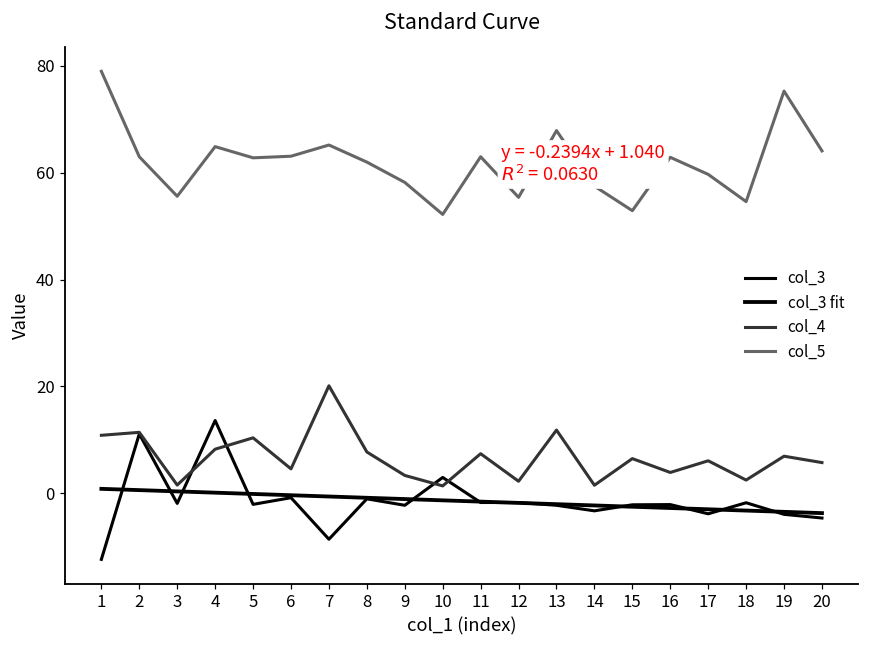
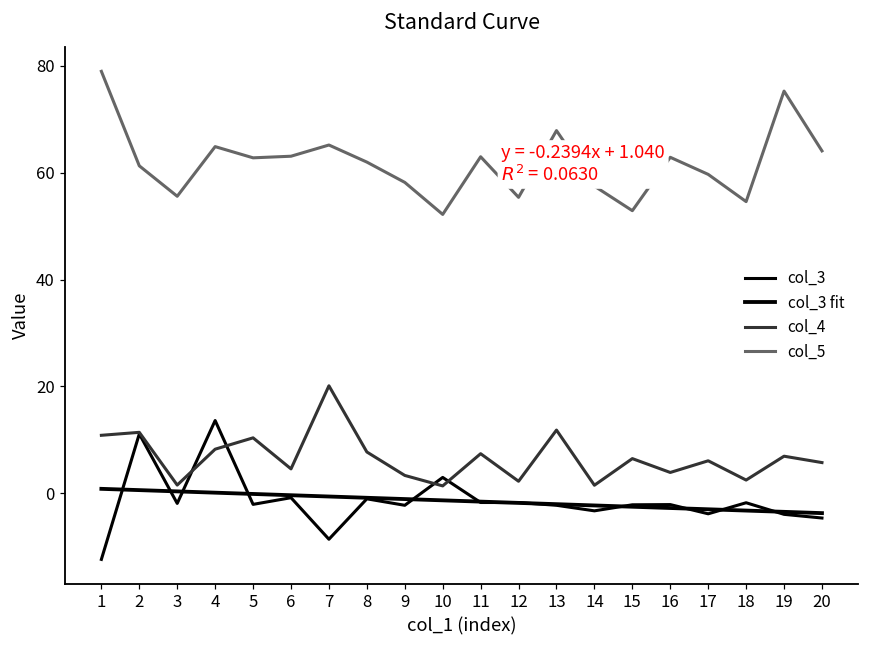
col_5, 2: 63 -> 61
